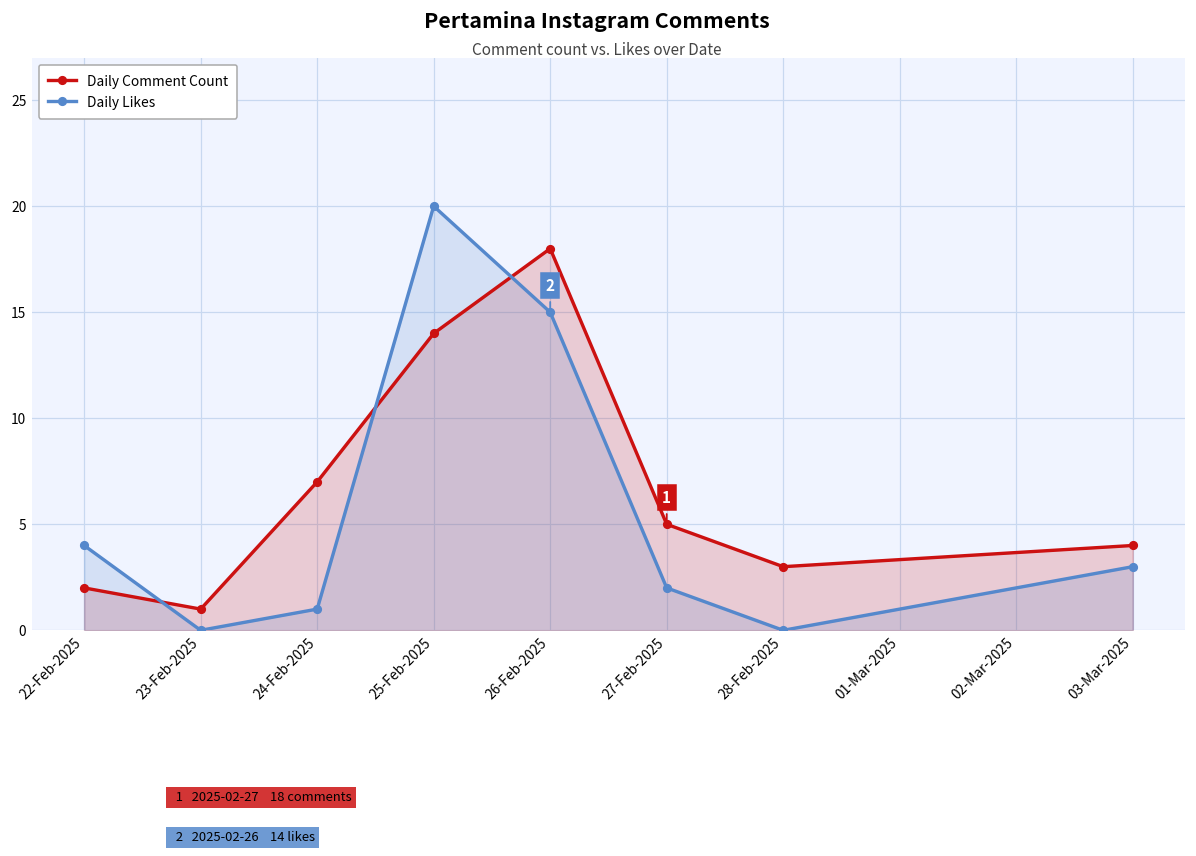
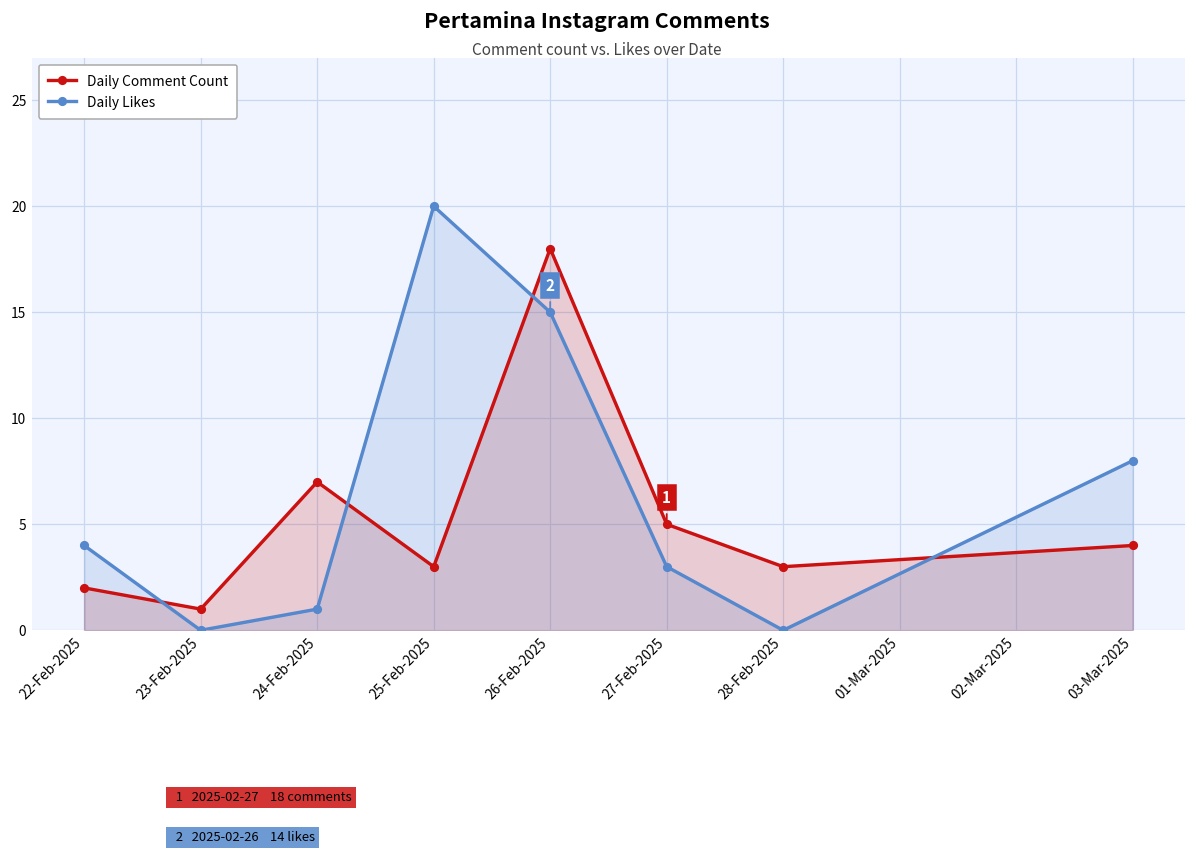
Daily Comment Count, 25-Feb-2025: 14 -> 3
Daily Likes, 27-Feb-2025: 2 -> 3
Daily Likes, 03-Mar-2025: 3 -> 8
